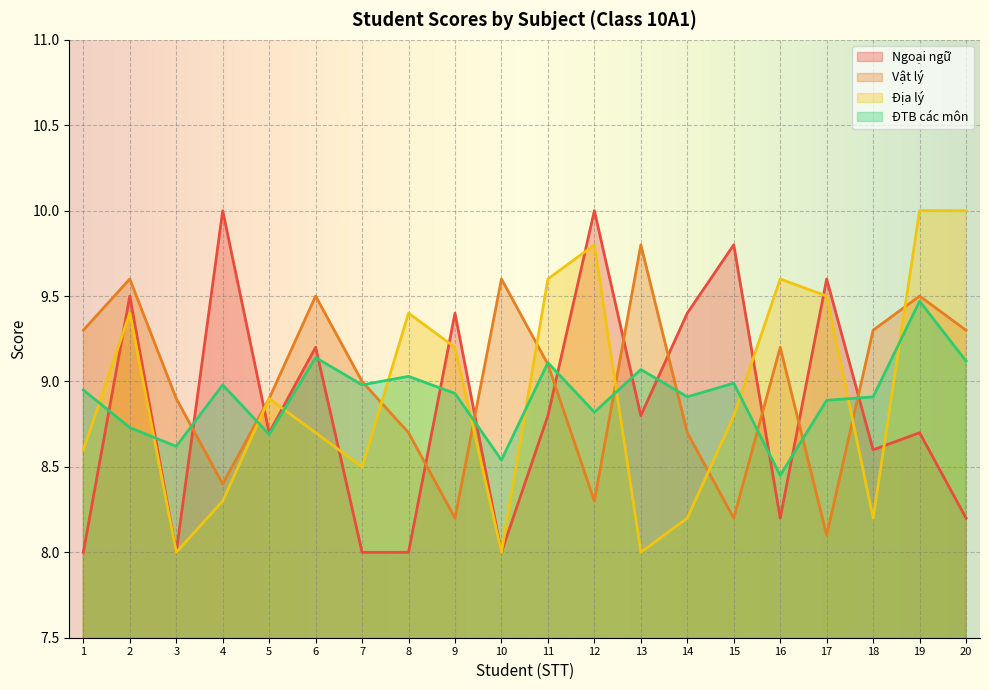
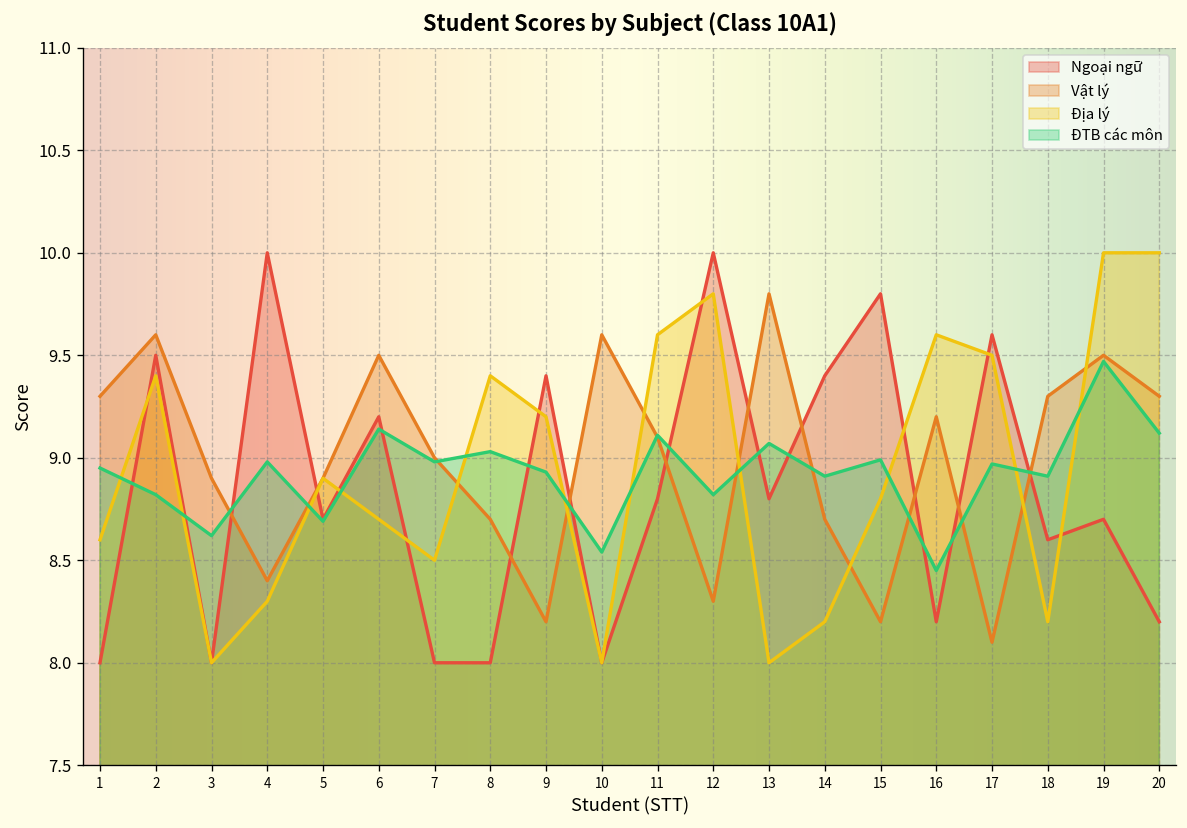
ĐTB các môn, 2: 8.73 -> 8.82
ĐTB các môn, 17: 8.89 -> 8.97
